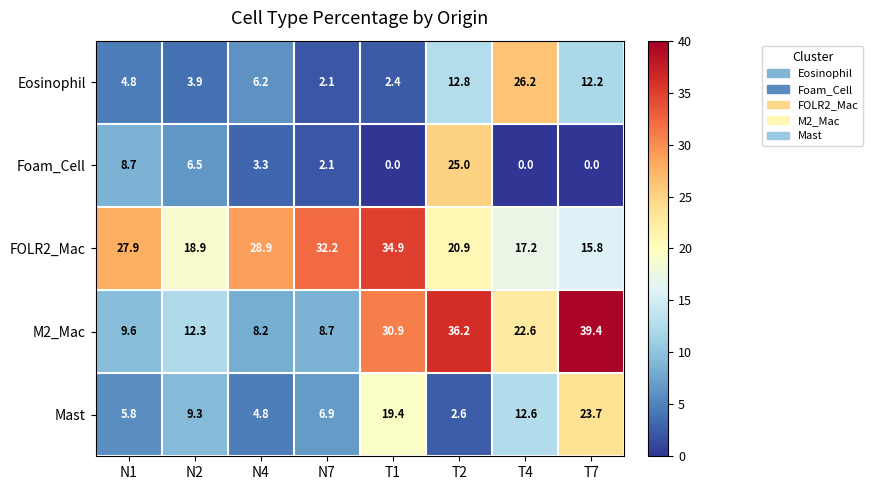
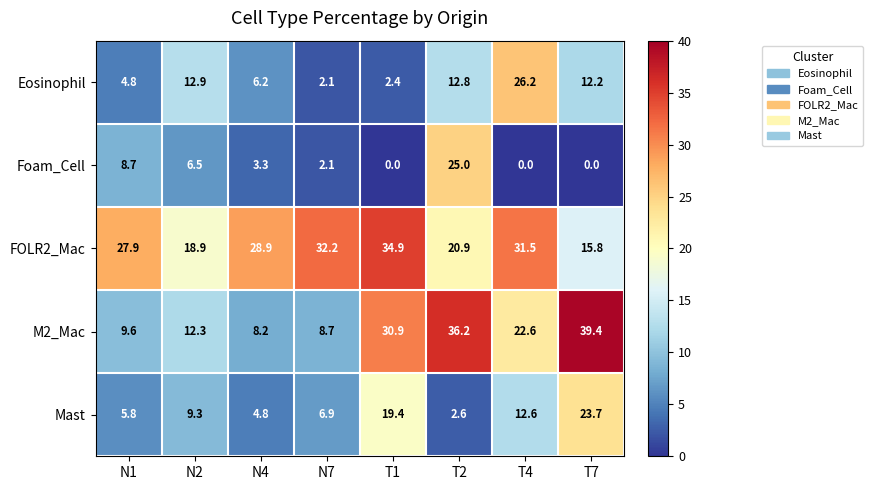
Eosinophil, N2: 3.9 -> 12.9
FOLR2_Mac, T4: 17.2 -> 31.5
